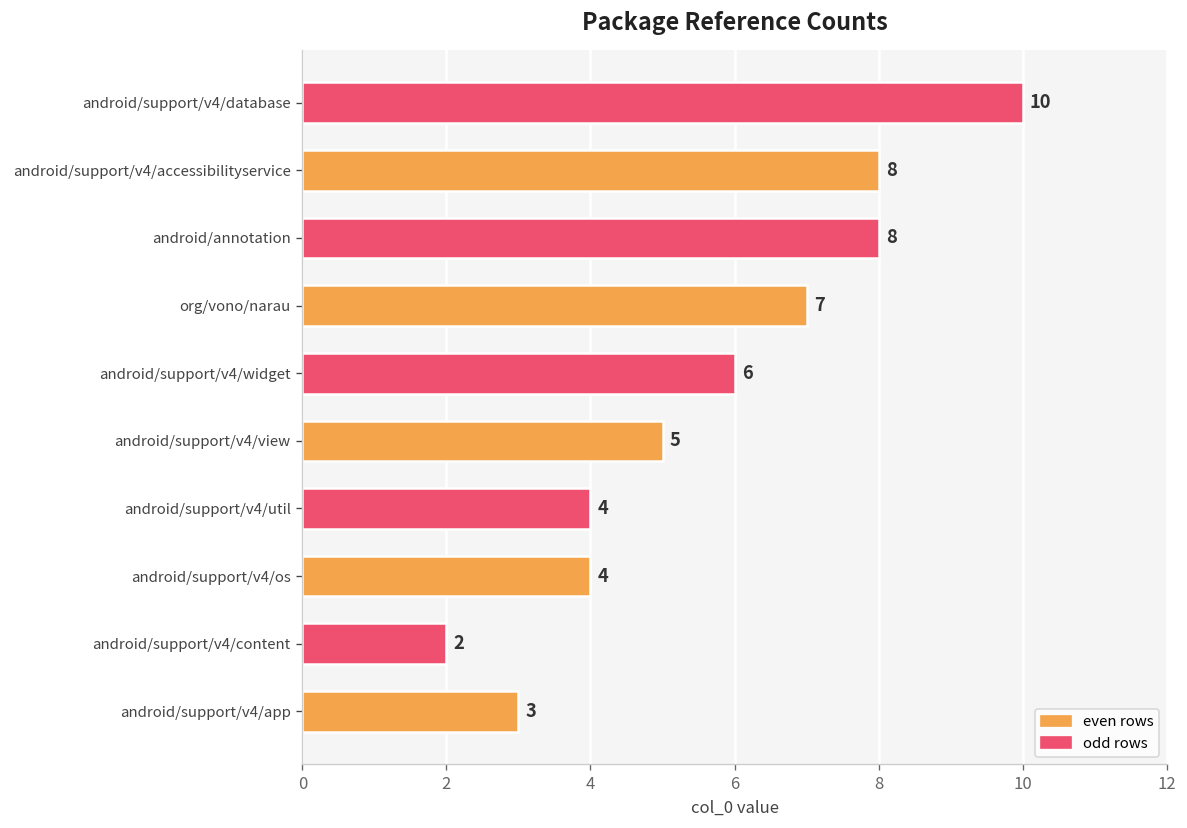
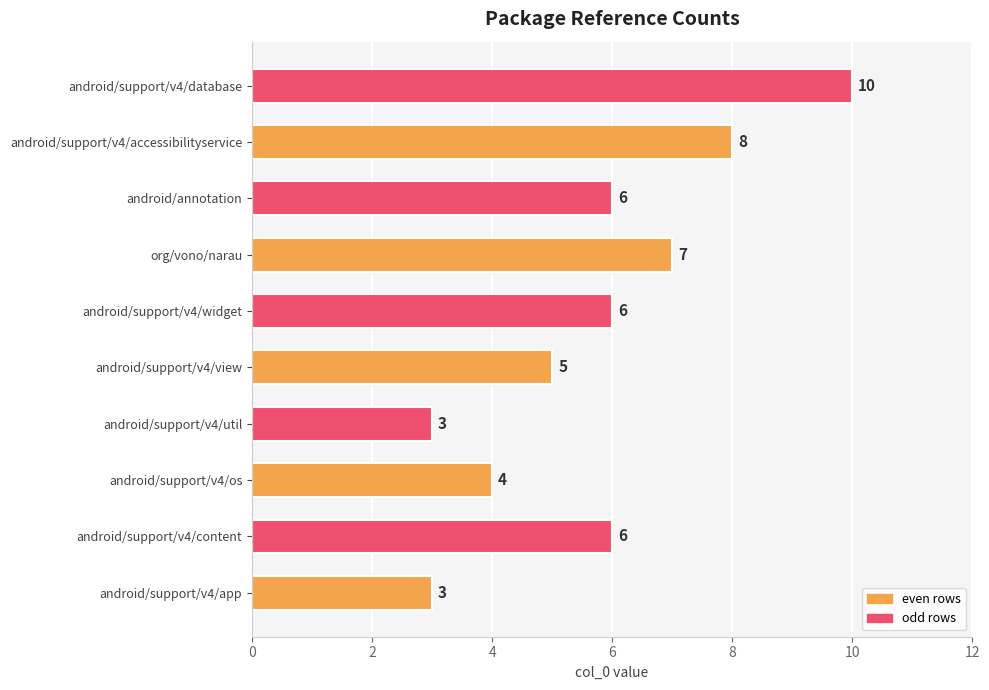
android/annotation: 8 -> 6
android/support/v4/util: 4 -> 3
android/support/v4/content: 2 -> 6
